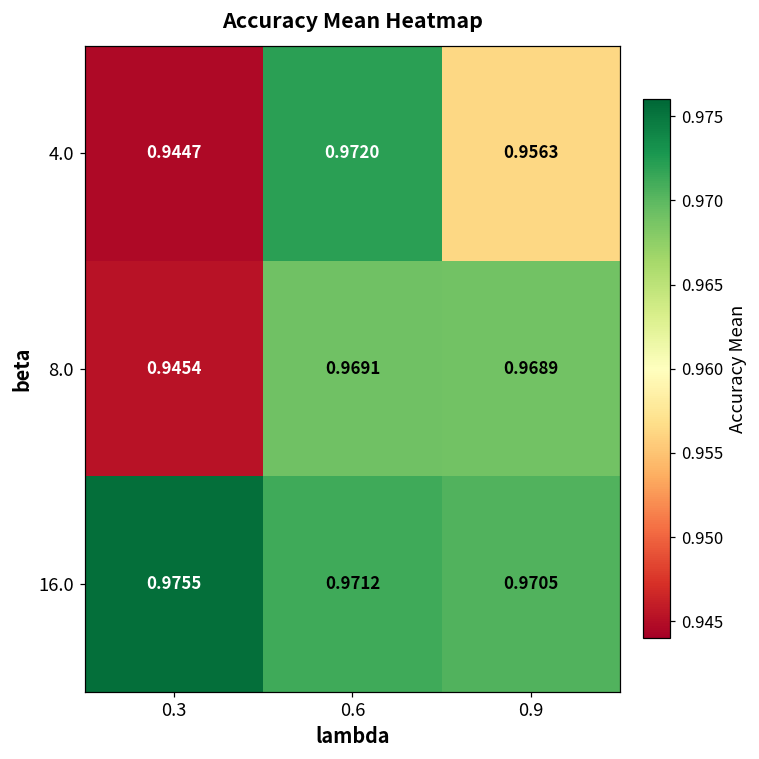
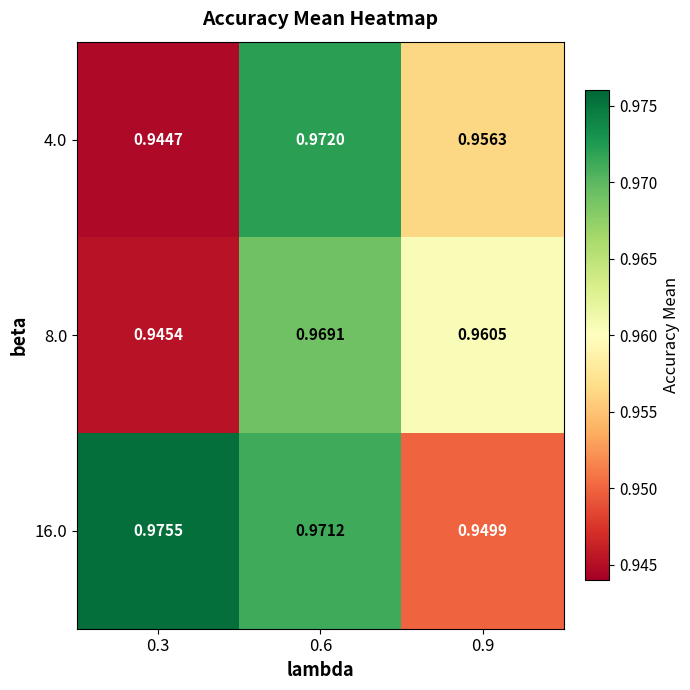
8.0, 0.9: 0.9689 -> 0.9605
16.0, 0.9: 0.9705 -> 0.9499
